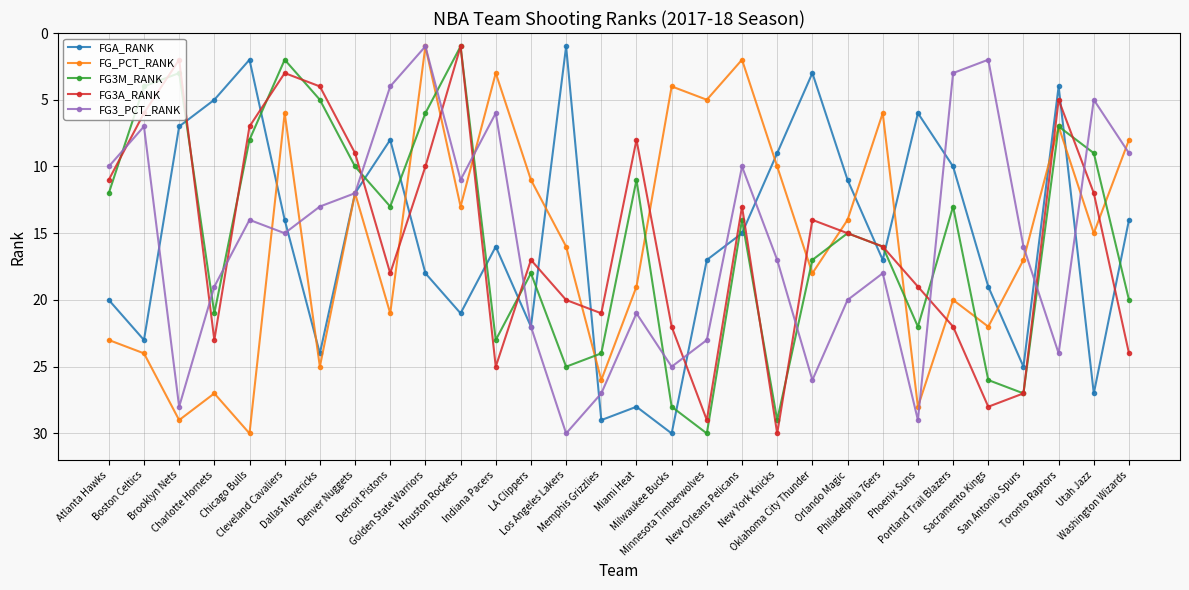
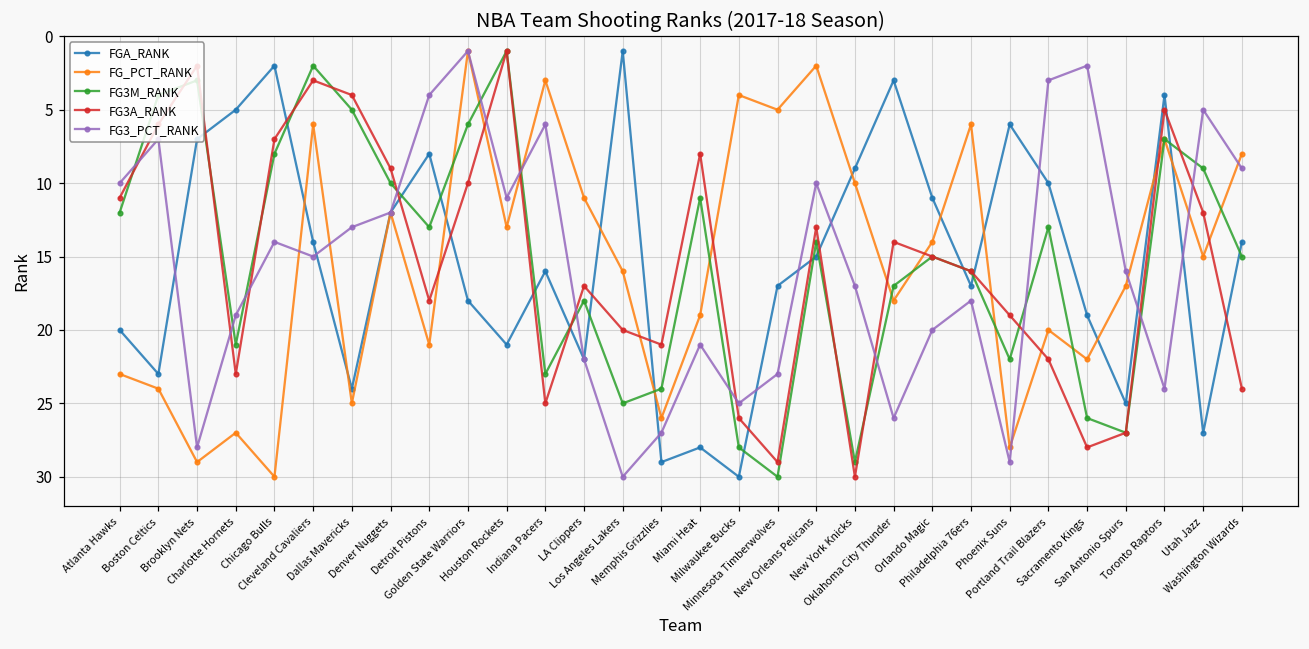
FG3A_RANK, Milwaukee Bucks: 22 -> 26
FG3M_RANK, Washington Wizards: 20 -> 15
